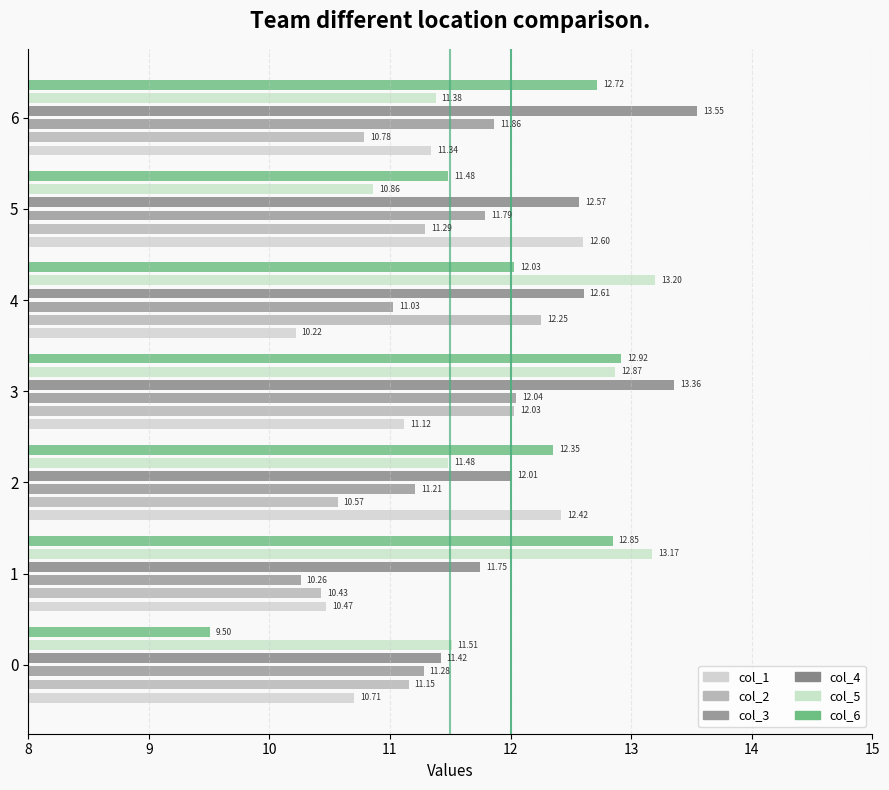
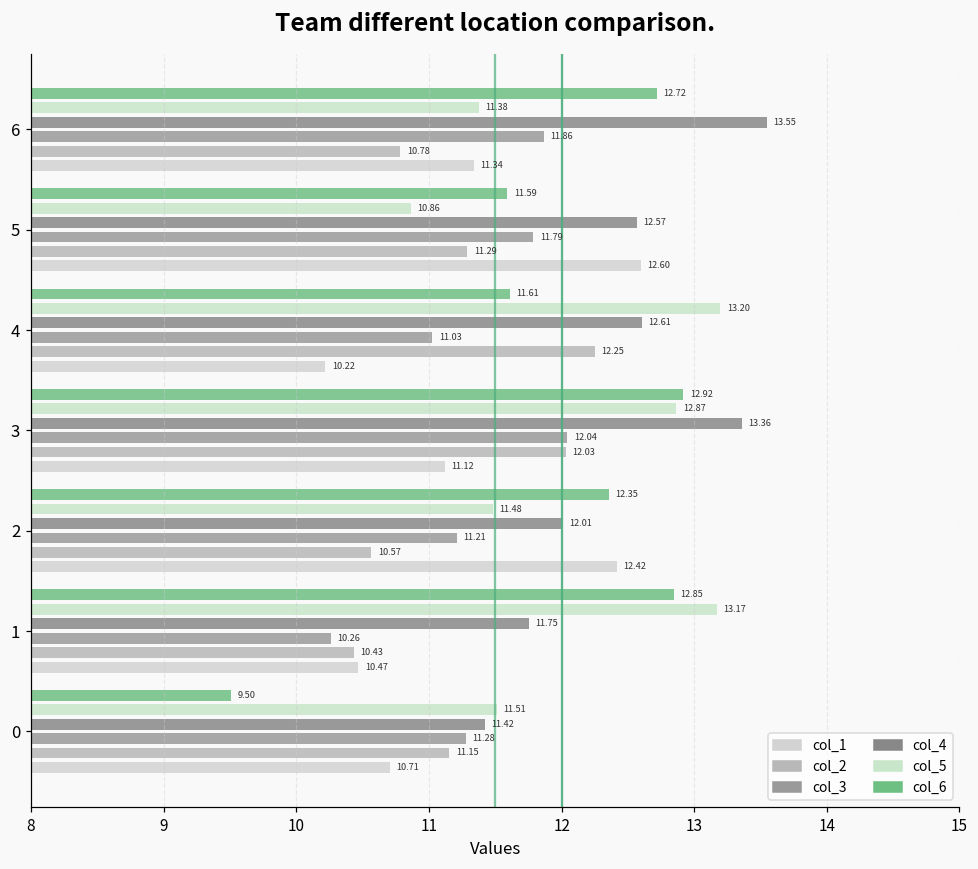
col_6, 5: 11.48 -> 11.59
col_6, 4: 12.03 -> 11.61
